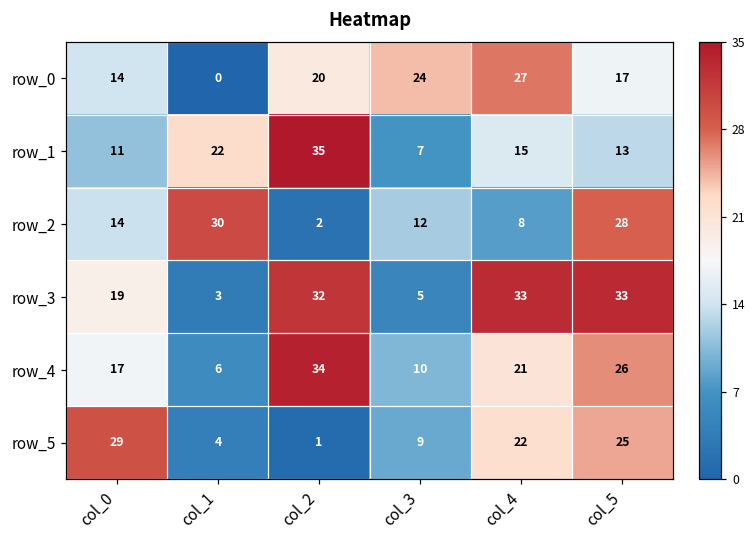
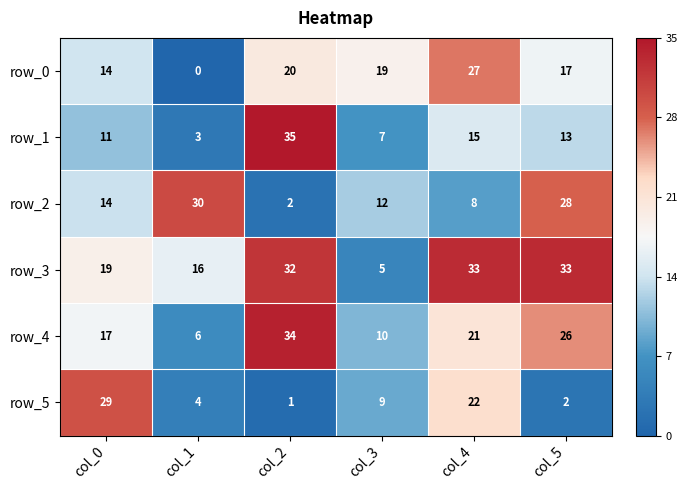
row_0, col_3: 24 -> 19
row_1, col_1: 22 -> 3
row_3, col_1: 3 -> 16
row_5, col_5: 25 -> 2
